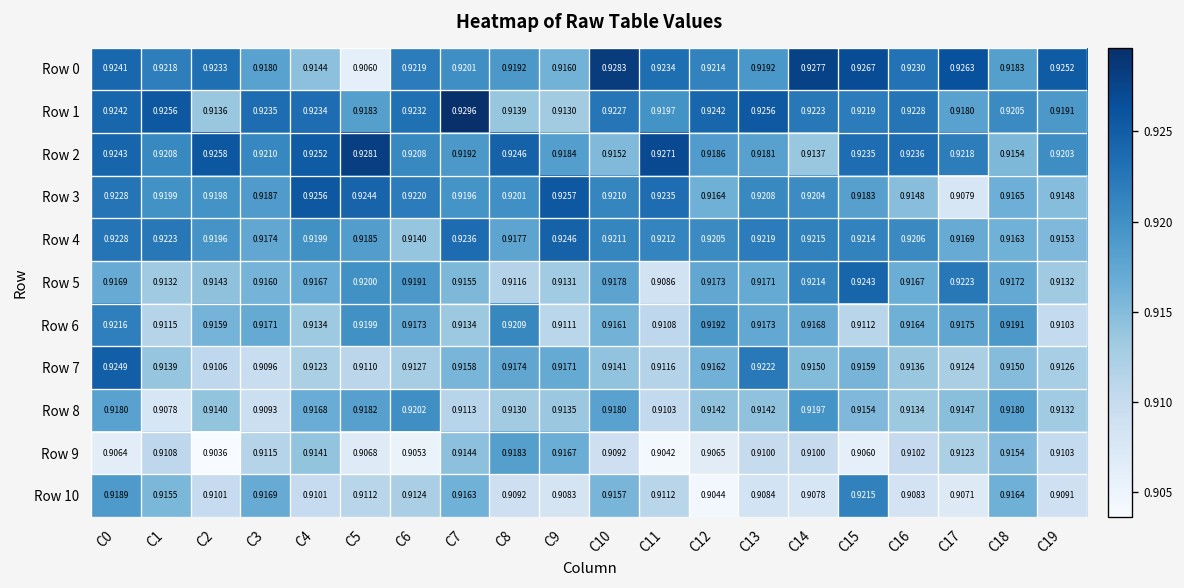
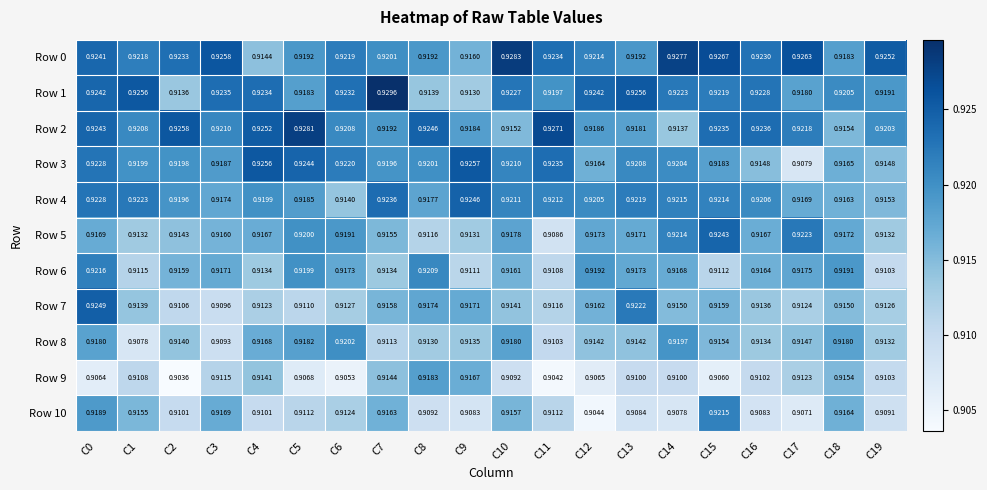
Row 0, C3: 0.9180 -> 0.9258
Row 0, C5: 0.9060 -> 0.9192
